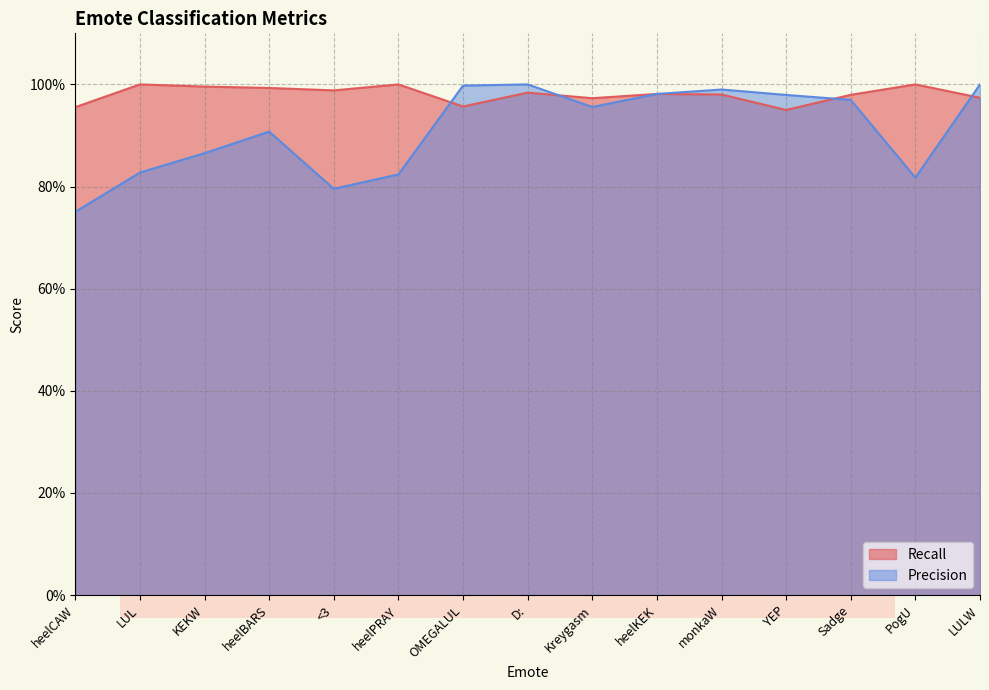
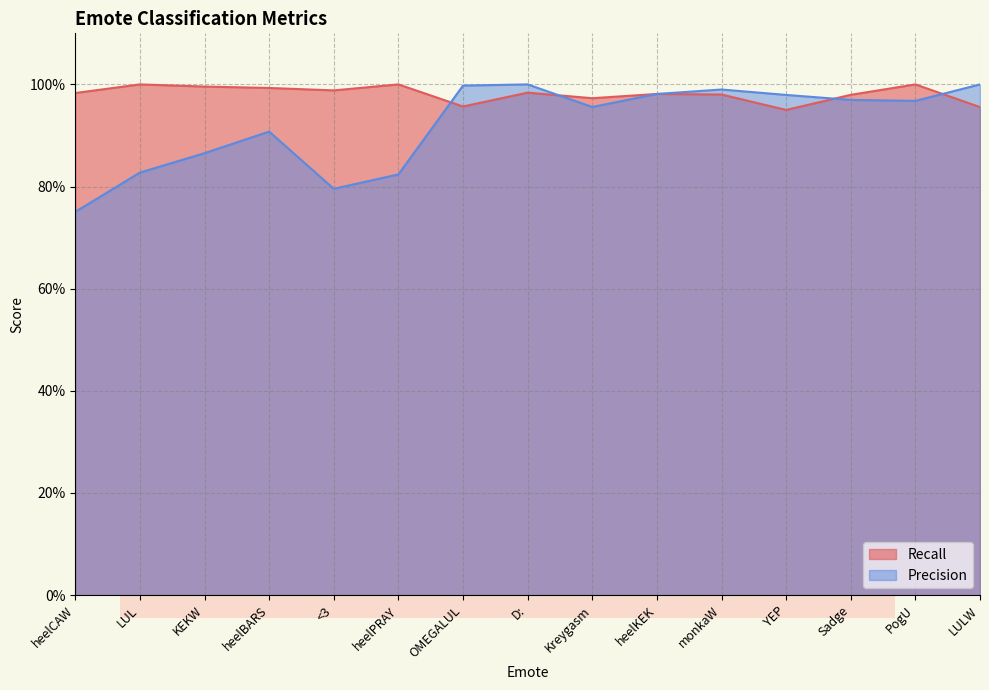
Recall, heelCAW: 96% -> 98%
Precision, PogU: 82% -> 97%
Recall, LULW: 97% -> 96%
